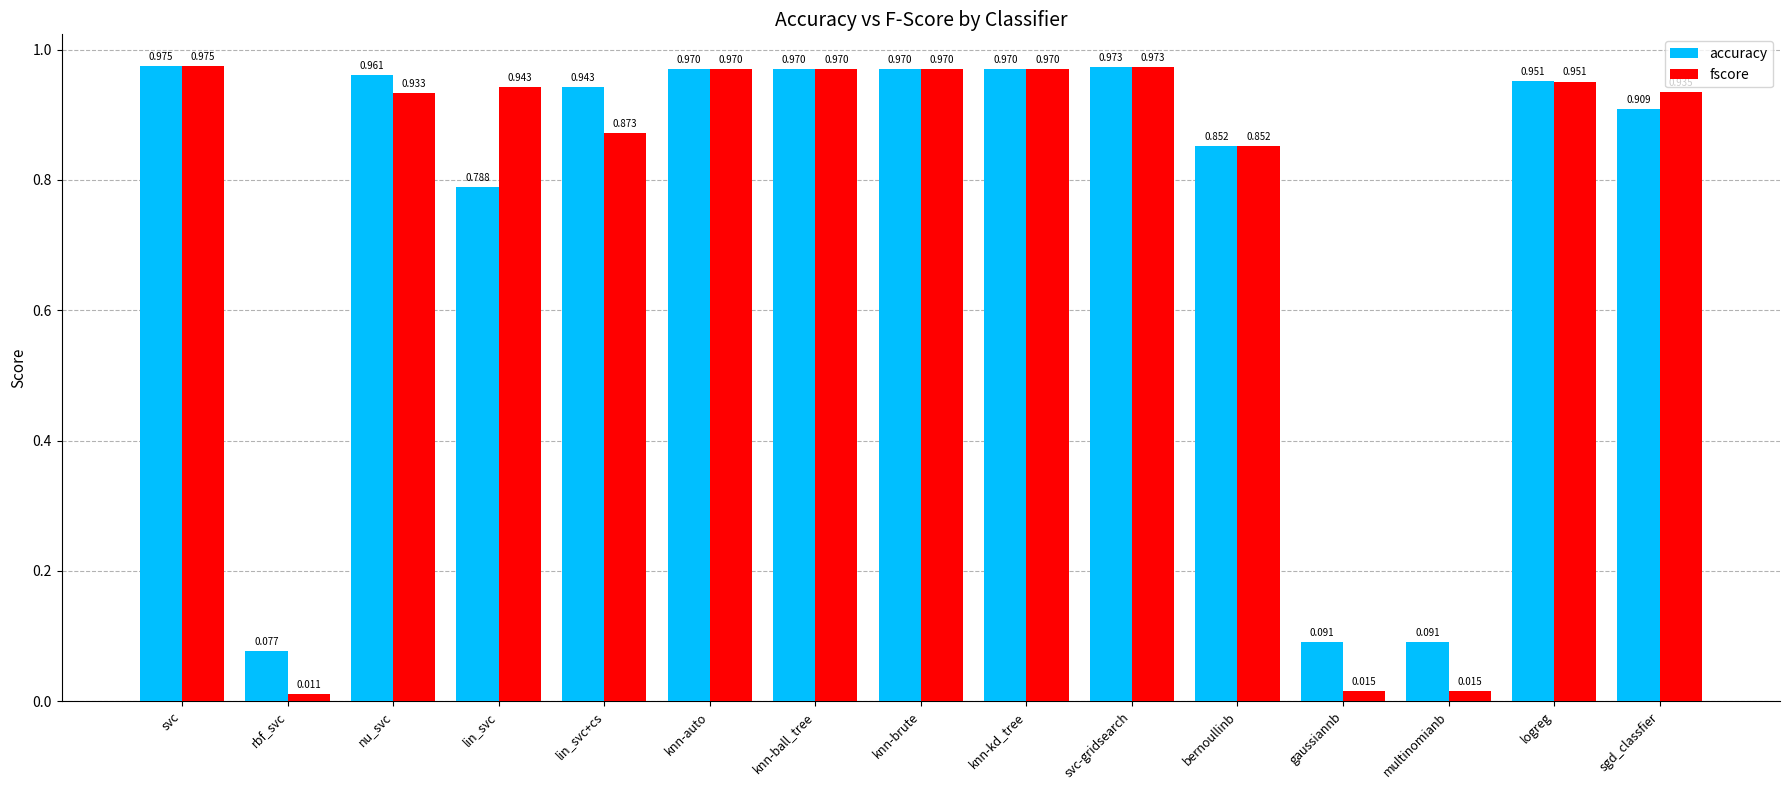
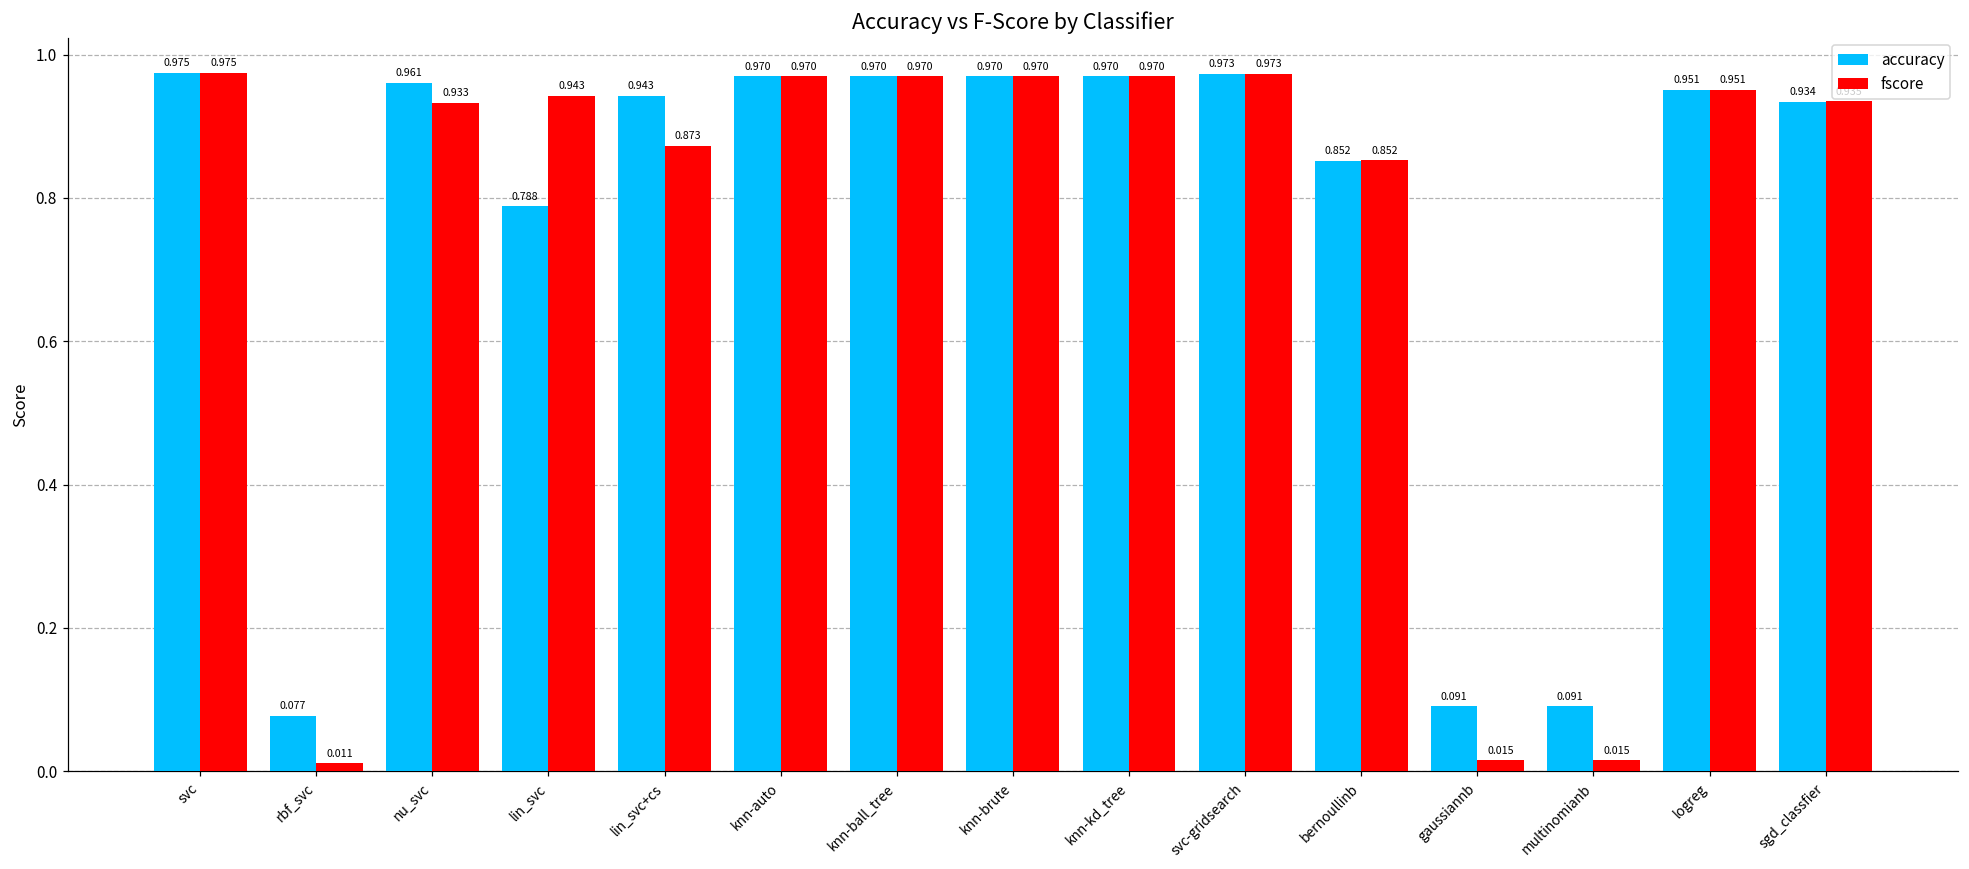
accuracy, sgd_classfier: 0.909 -> 0.934
